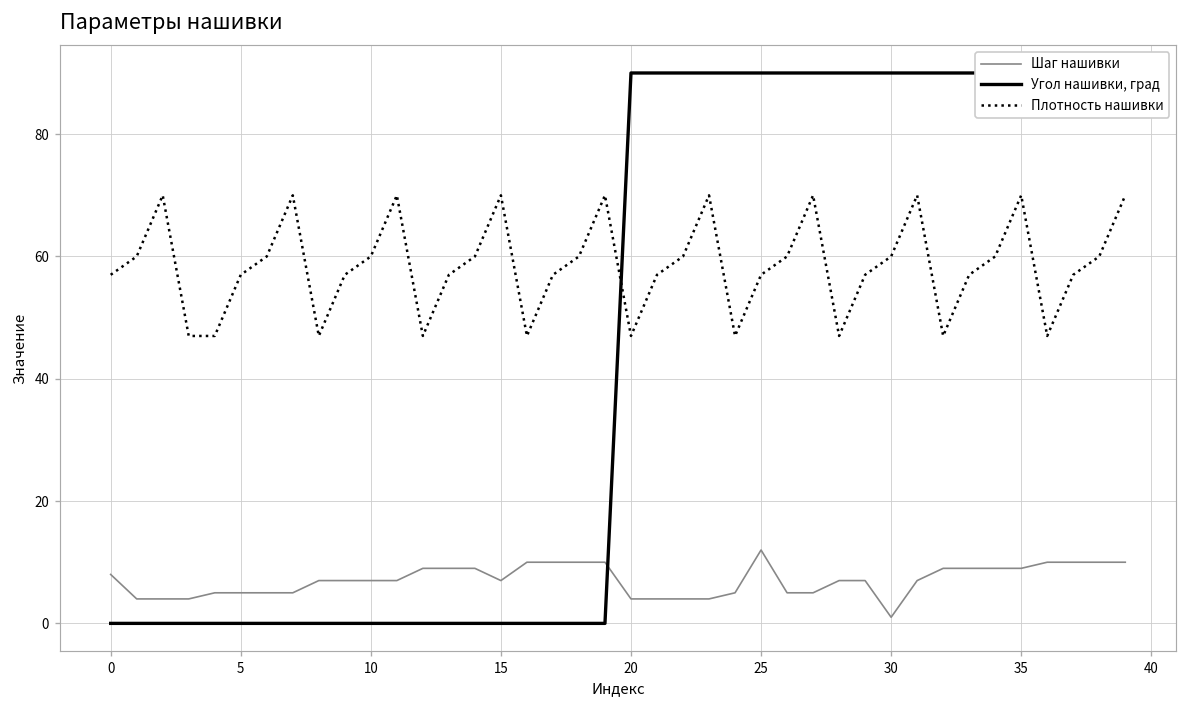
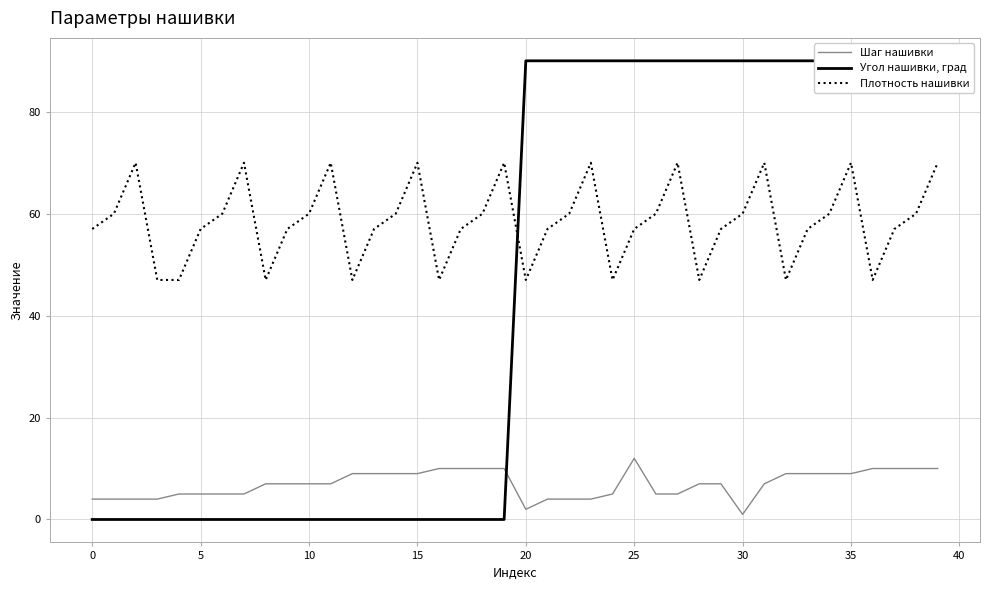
Шаг нашивки, 0: 8 -> 4
Шаг нашивки, 15: 7 -> 9
Шаг нашивки, 20: 4 -> 2
